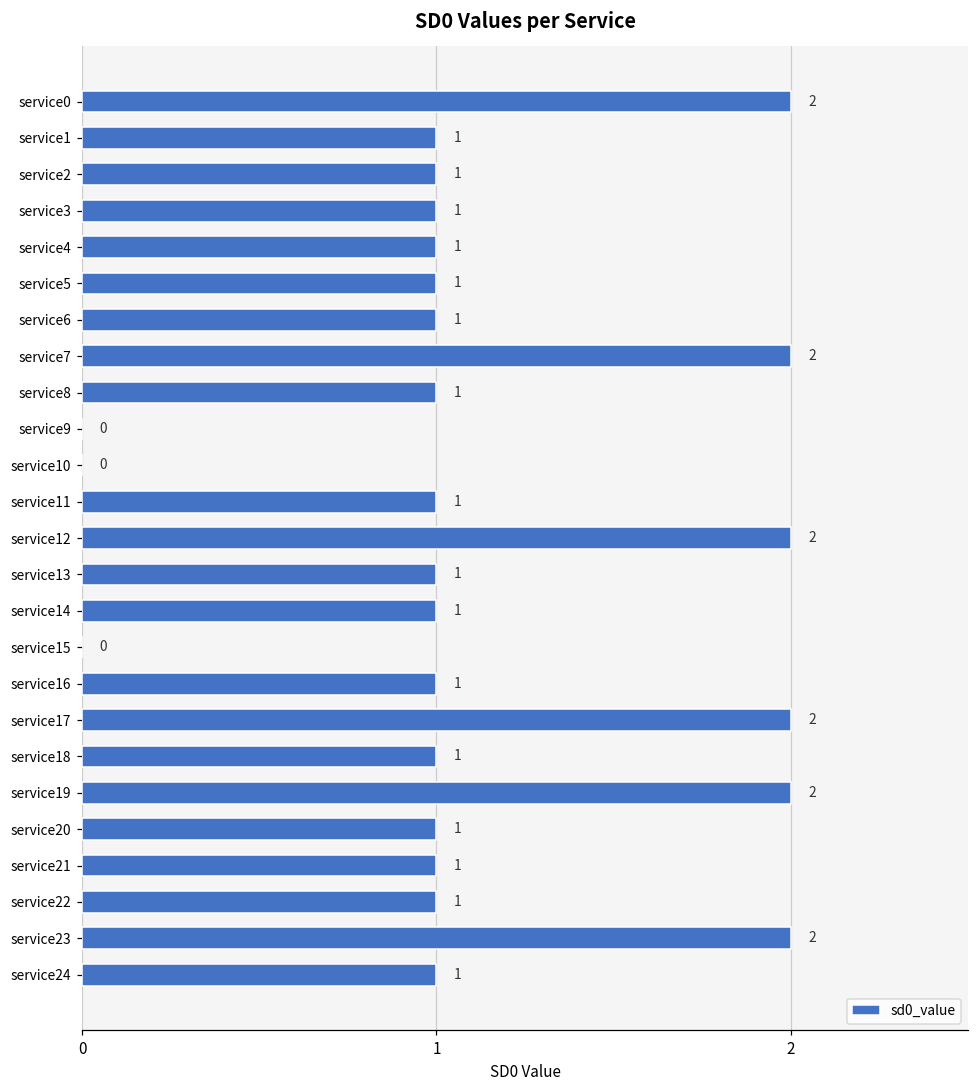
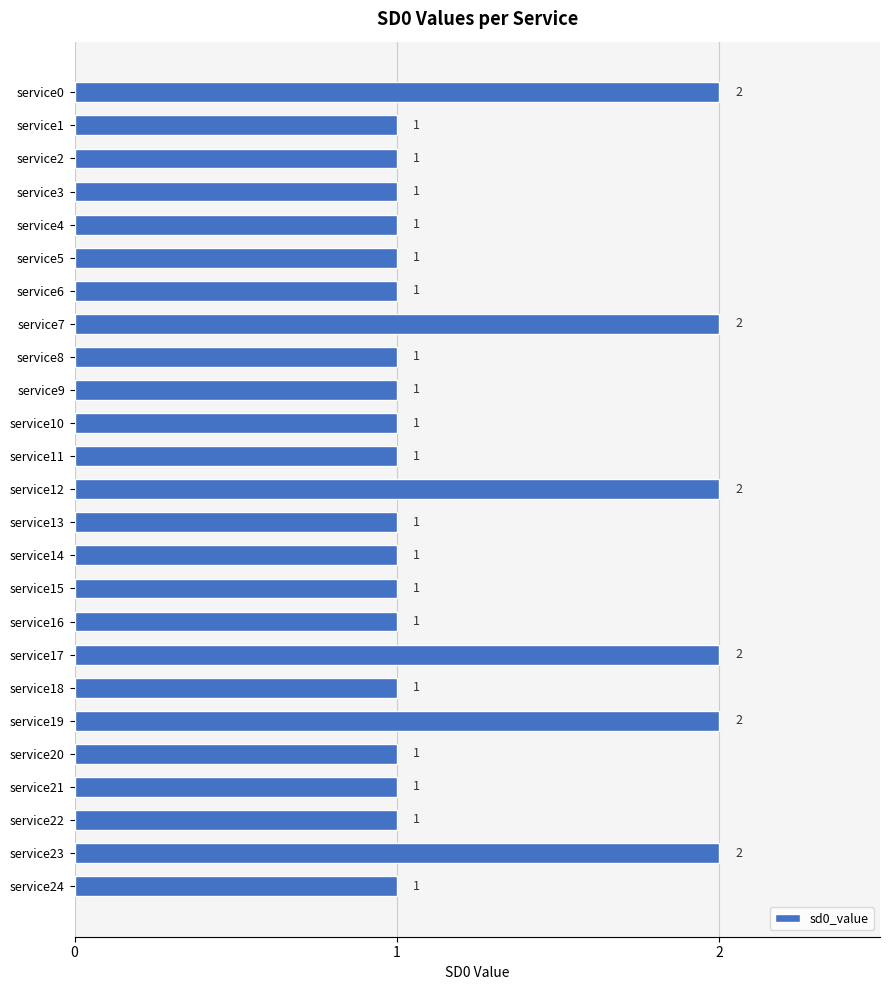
service9: 0 -> 1
service10: 0 -> 1
service15: 0 -> 1
